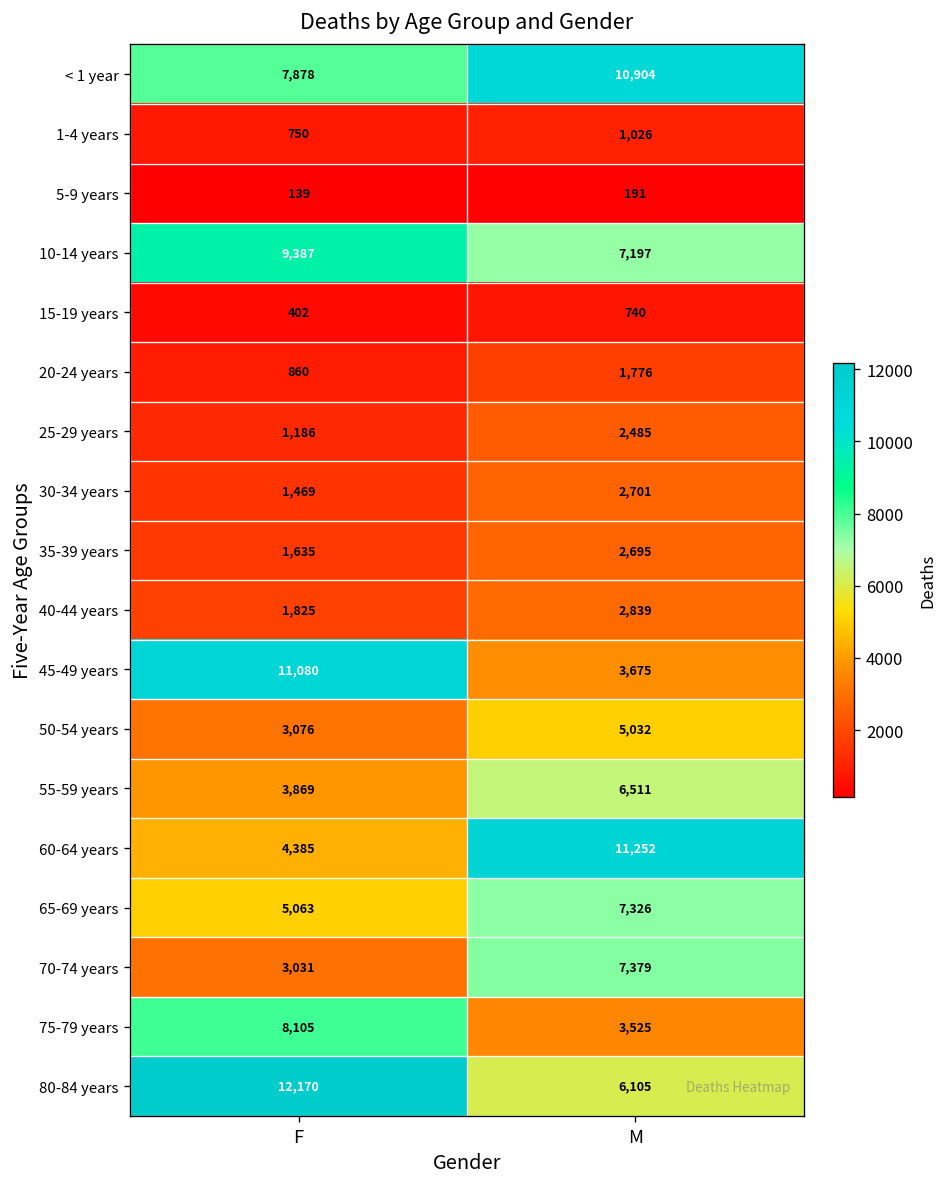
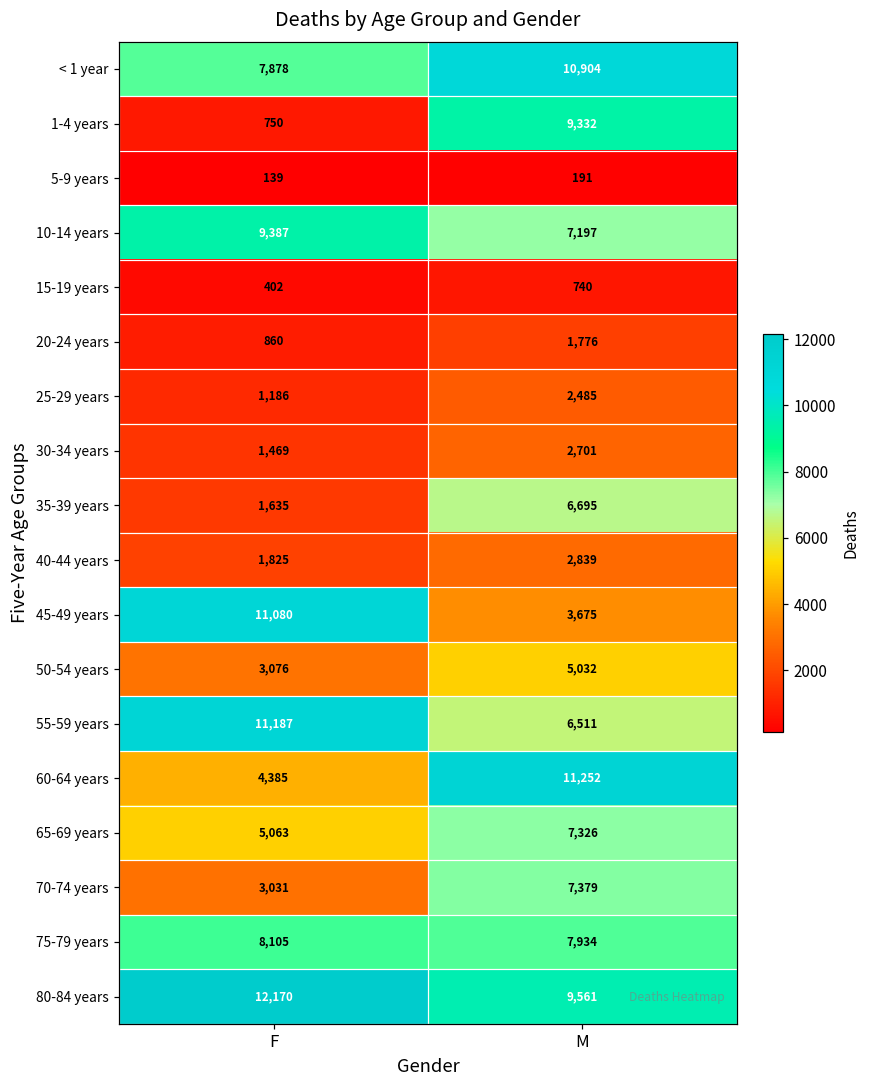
1-4 years, M: 1,026 -> 9,332
35-39 years, M: 2,695 -> 6,695
55-59 years, F: 3,869 -> 11,187
75-79 years, M: 3,525 -> 7,934
80-84 years, M: 6,105 -> 9,561
